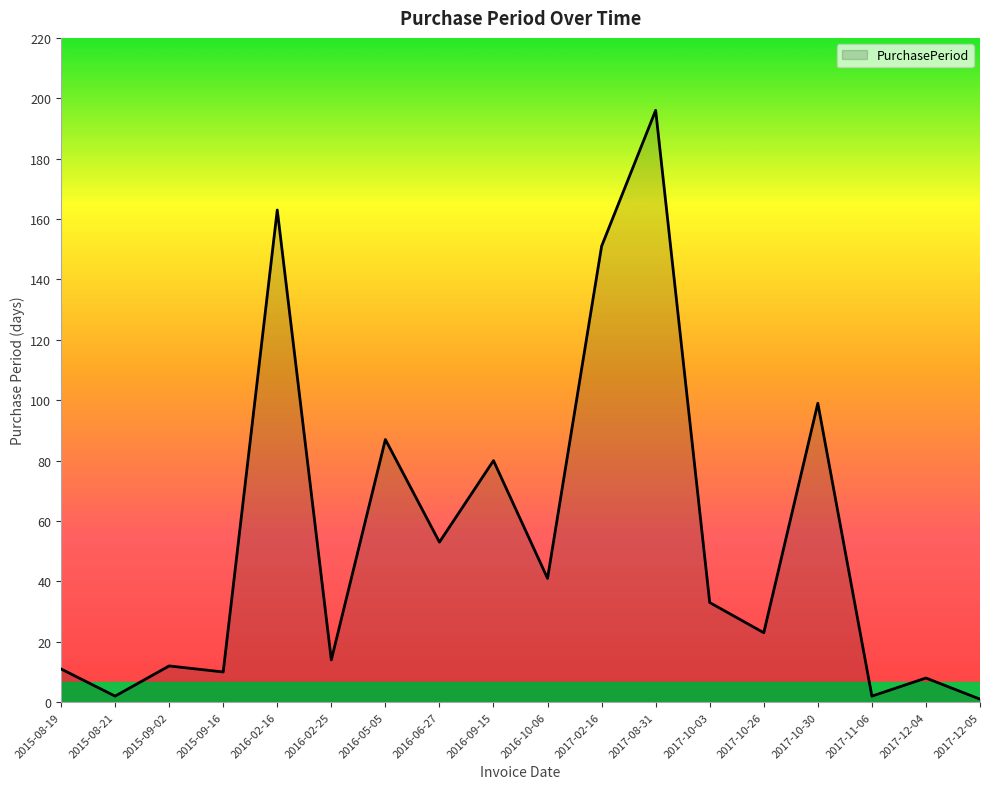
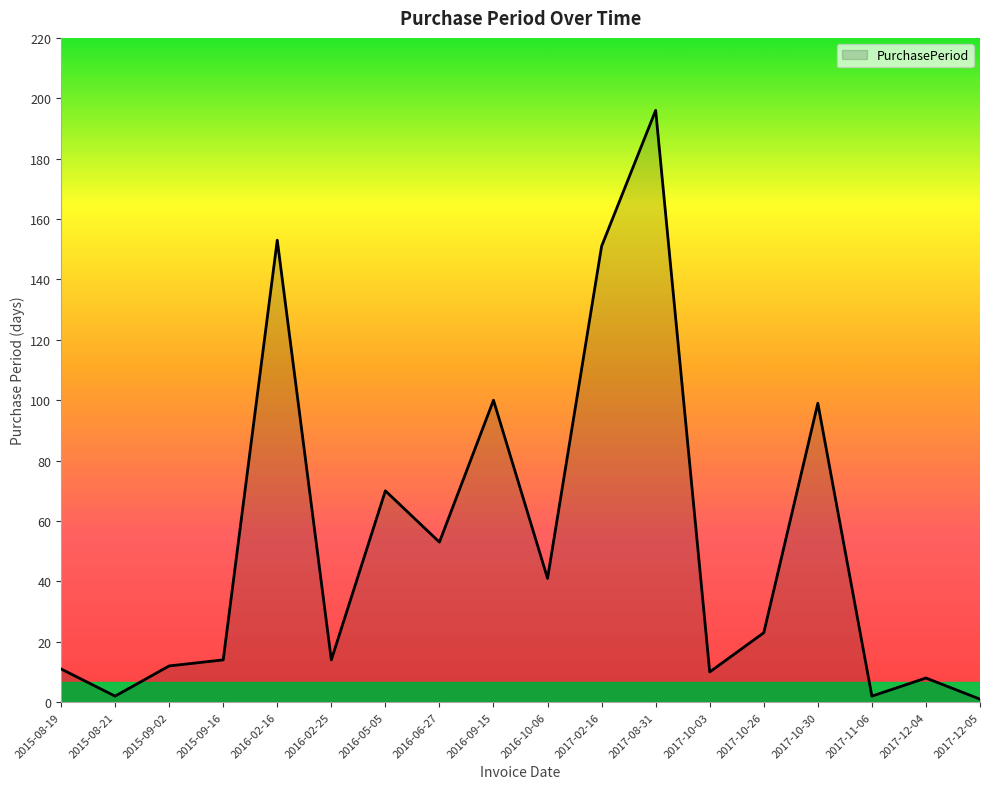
2015-09-16: 10 -> 14
2016-02-16: 163 -> 153
2016-05-05: 87 -> 70
2016-09-15: 80 -> 100
2017-10-03: 33 -> 10
